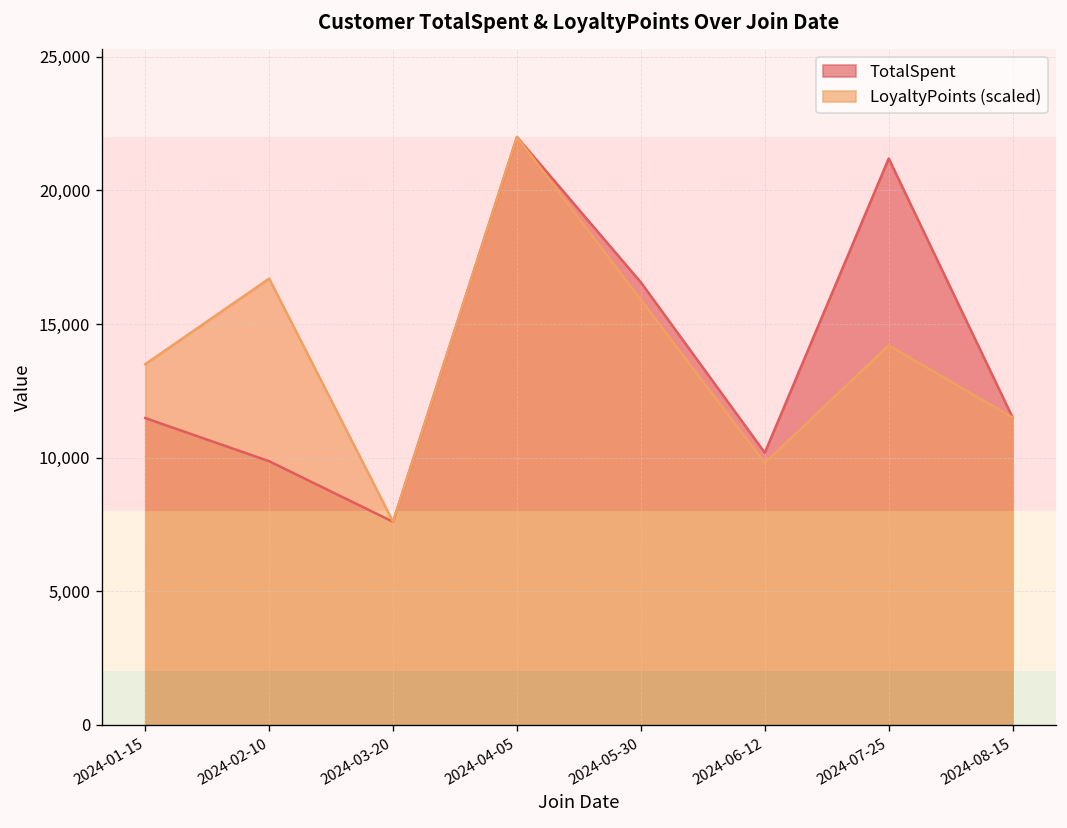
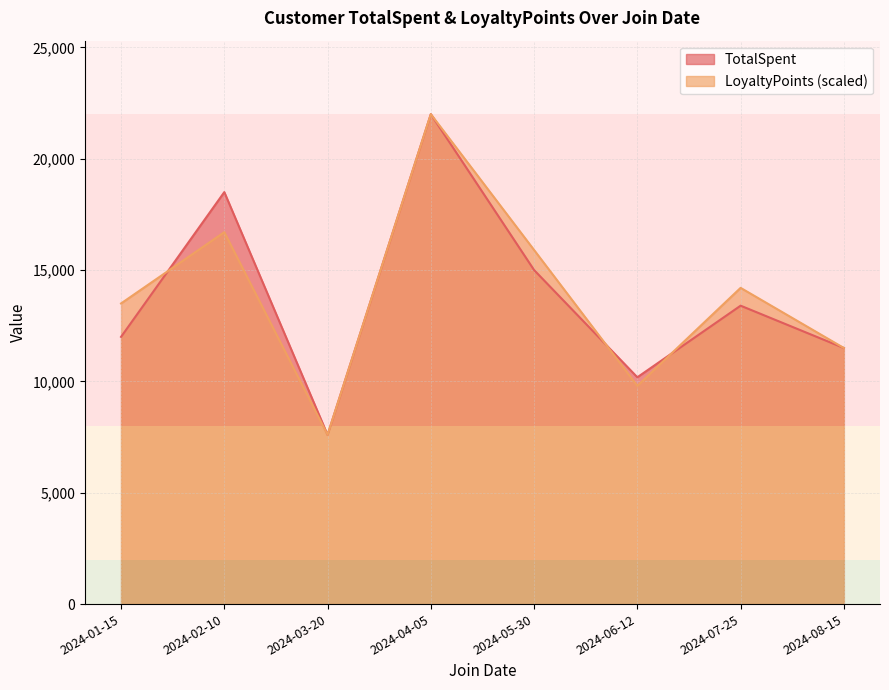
TotalSpent, 2024-01-15: 11,500 -> 12,000
TotalSpent, 2024-02-10: 9,900 -> 18,500
TotalSpent, 2024-05-30: 16,600 -> 15,000
TotalSpent, 2024-07-25: 21,200 -> 13,400
